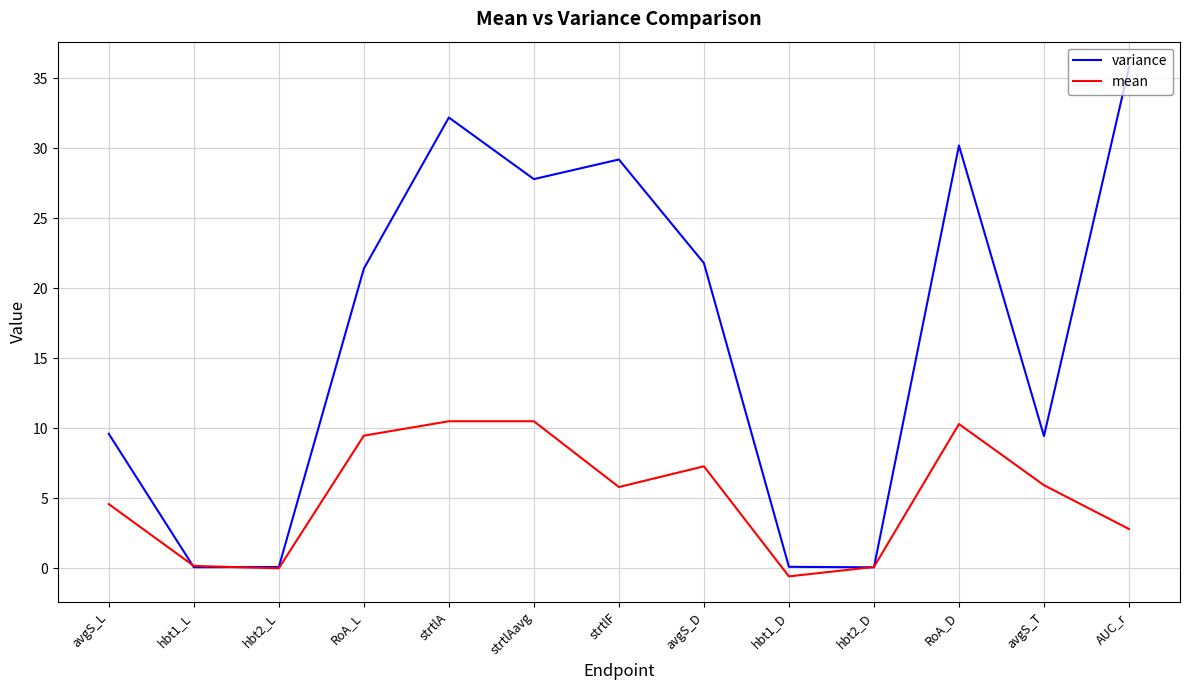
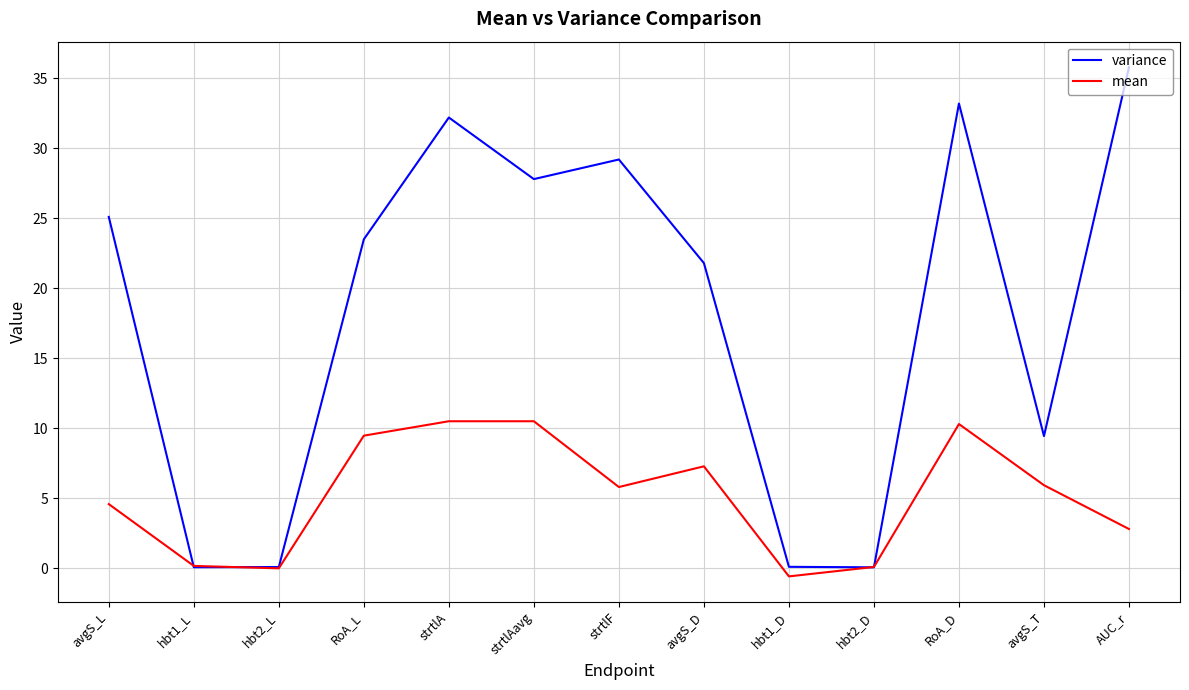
variance, avgS_L: 9.6 -> 25.1
variance, RoA_L: 21.4 -> 23.5
variance, RoA_D: 30.2 -> 33.2
